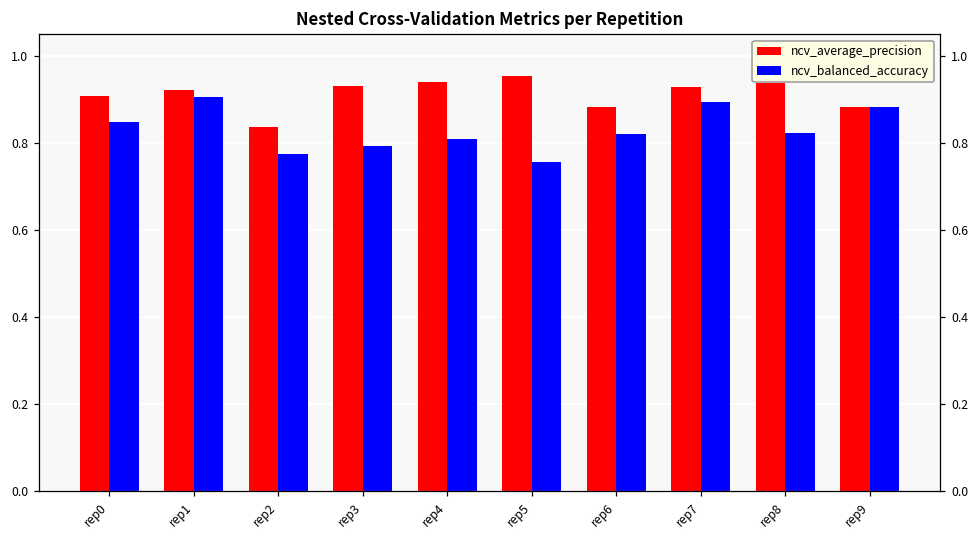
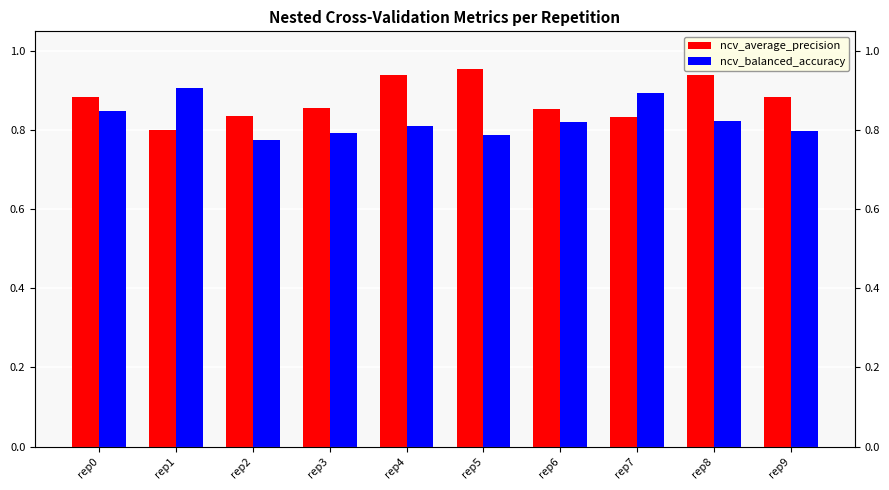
ncv_average_precision, rep0: 0.91 -> 0.88
ncv_average_precision, rep1: 0.92 -> 0.80
ncv_average_precision, rep3: 0.93 -> 0.86
ncv_balanced_accuracy, rep5: 0.76 -> 0.79
ncv_average_precision, rep6: 0.88 -> 0.85
ncv_average_precision, rep7: 0.93 -> 0.83
ncv_balanced_accuracy, rep9: 0.88 -> 0.80
